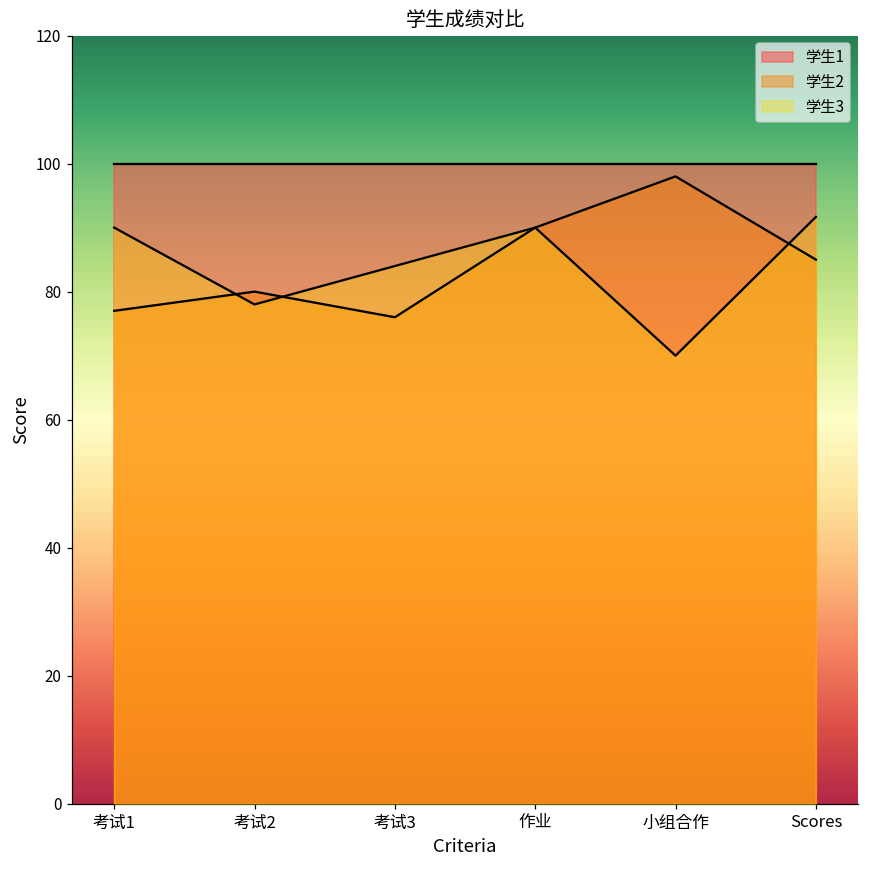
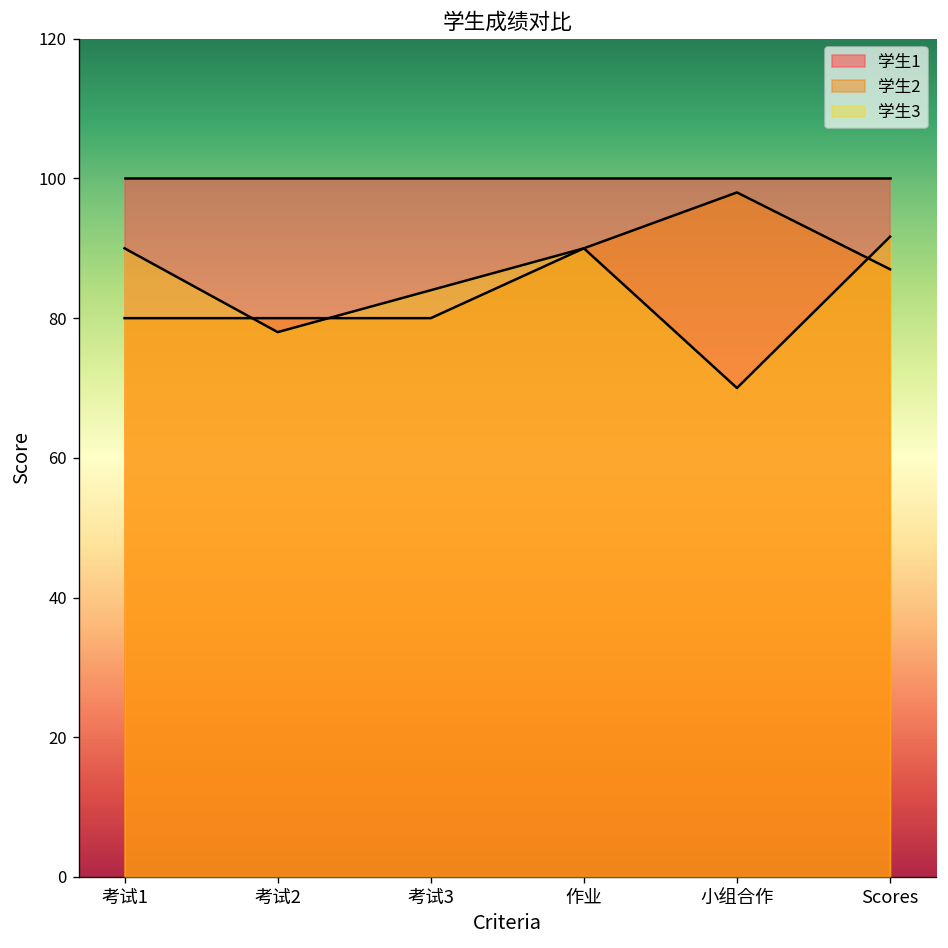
学生2, 考试1: 77 -> 80
学生2, 考试3: 76 -> 80
学生2, Scores: 85 -> 87
